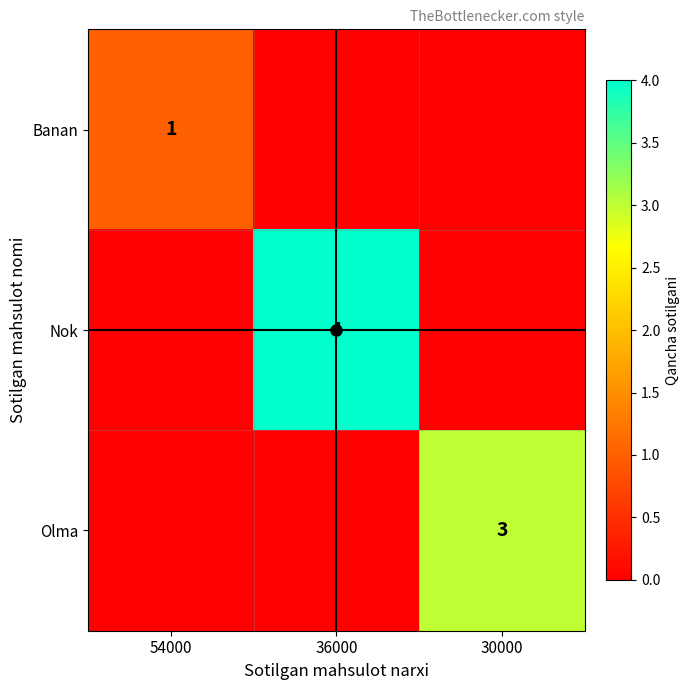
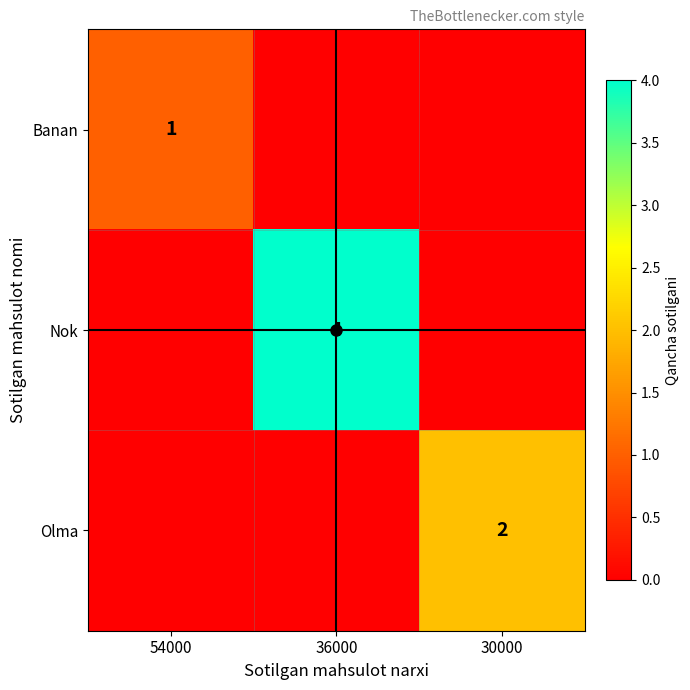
Olma, 30000: 3 -> 2
